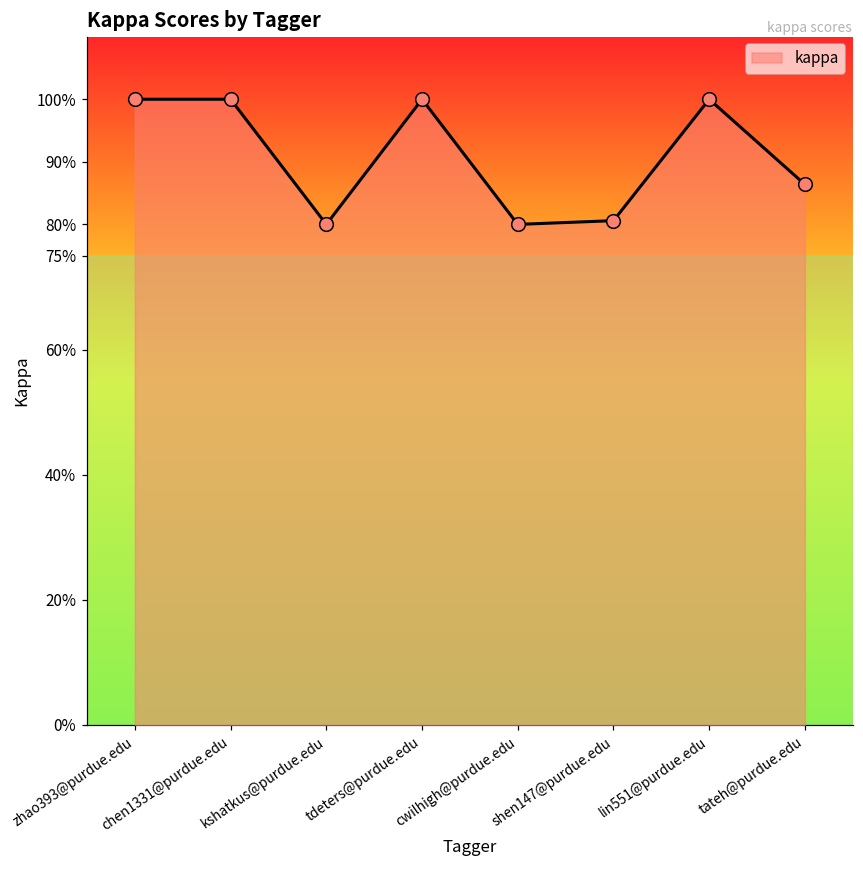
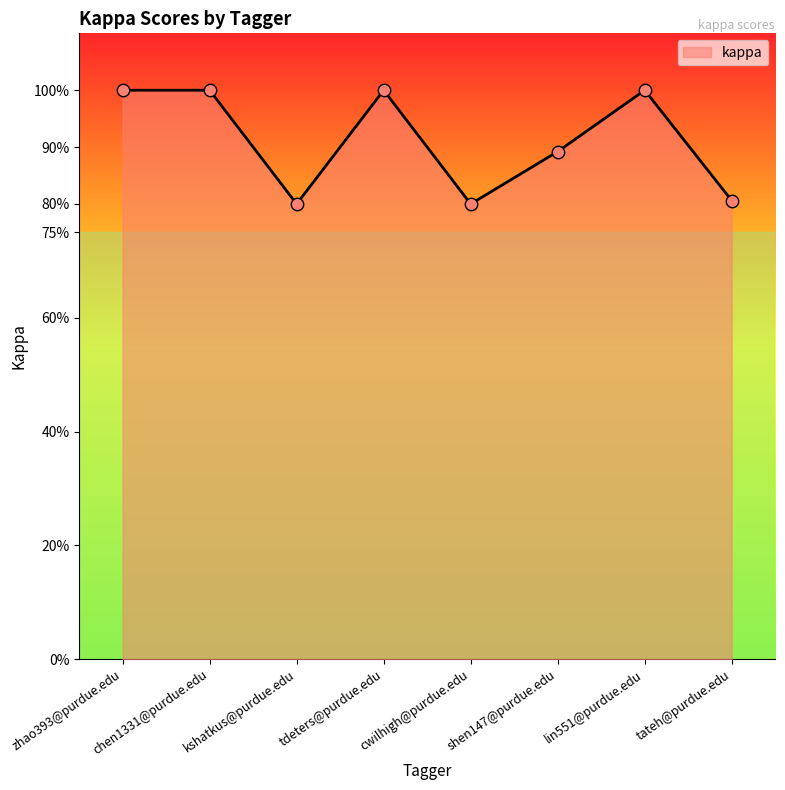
shen147@purdue.edu: 81% -> 89%
tateh@purdue.edu: 86% -> 81%
